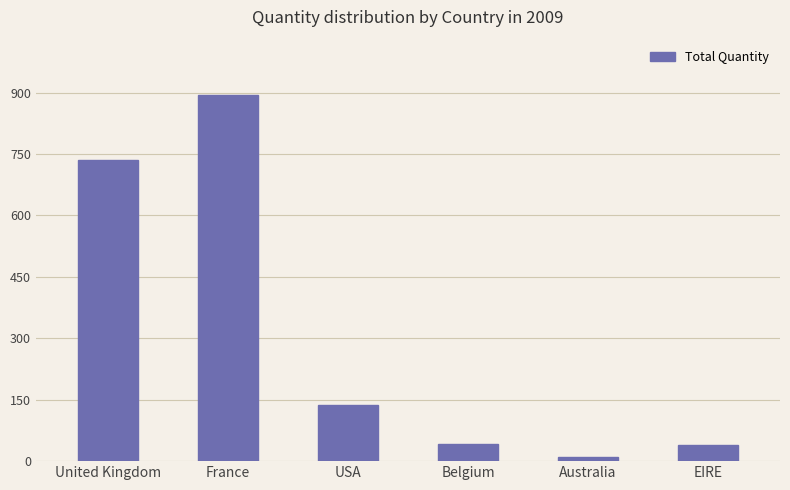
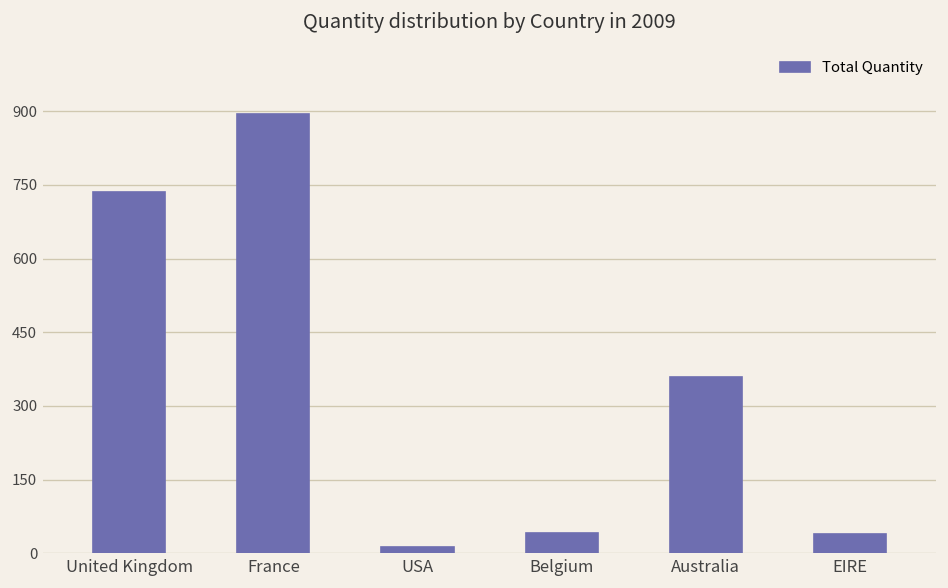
USA: 140 -> 10
Australia: 10 -> 360
